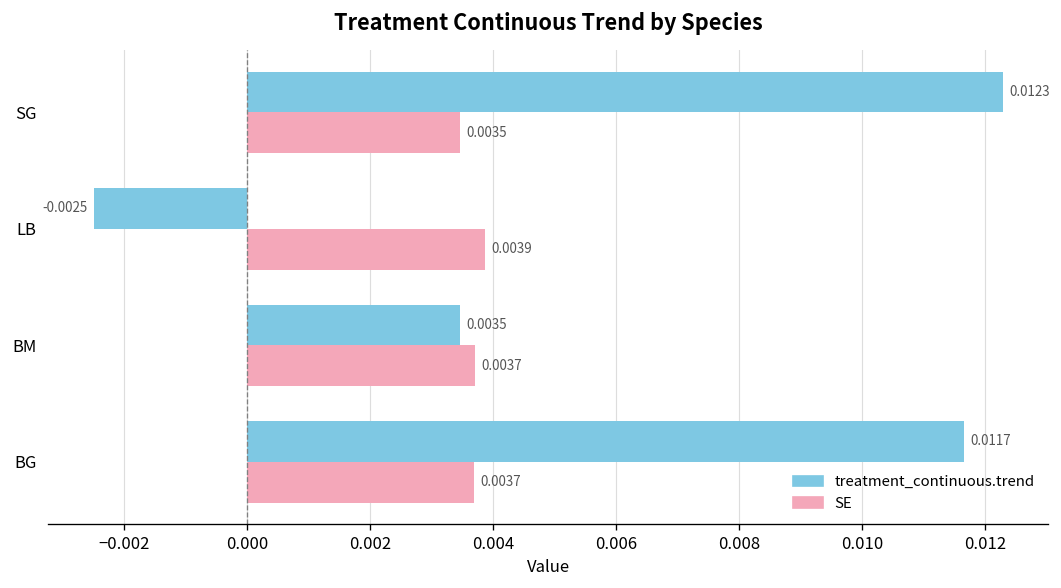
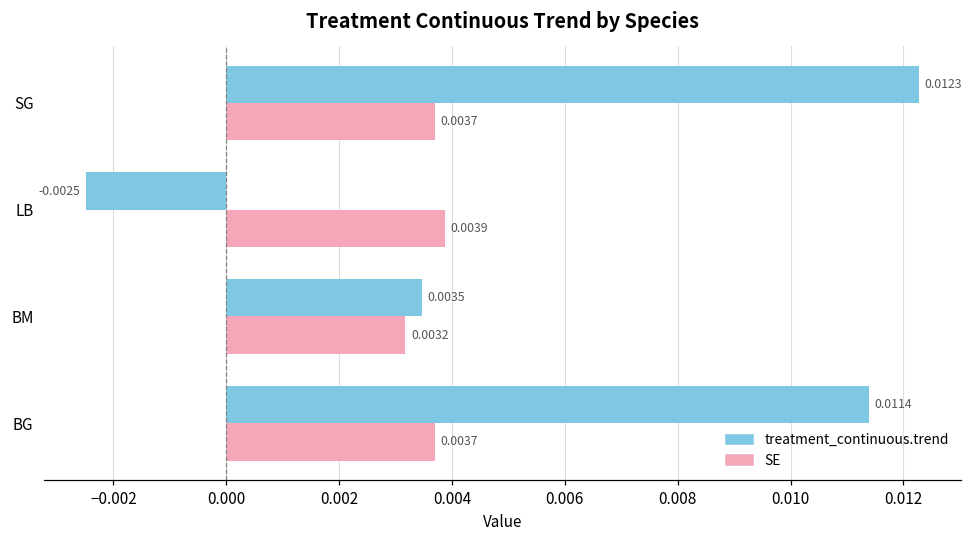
SE, SG: 0.0035 -> 0.0037
SE, BM: 0.0037 -> 0.0032
treatment_continuous.trend, BG: 0.0117 -> 0.0114
